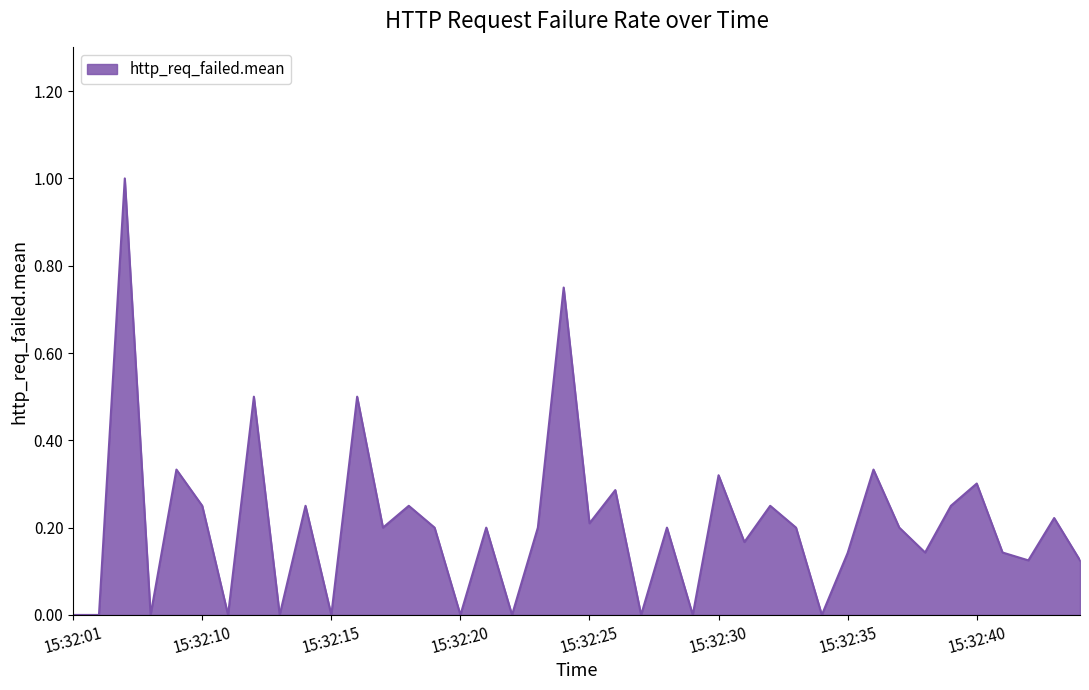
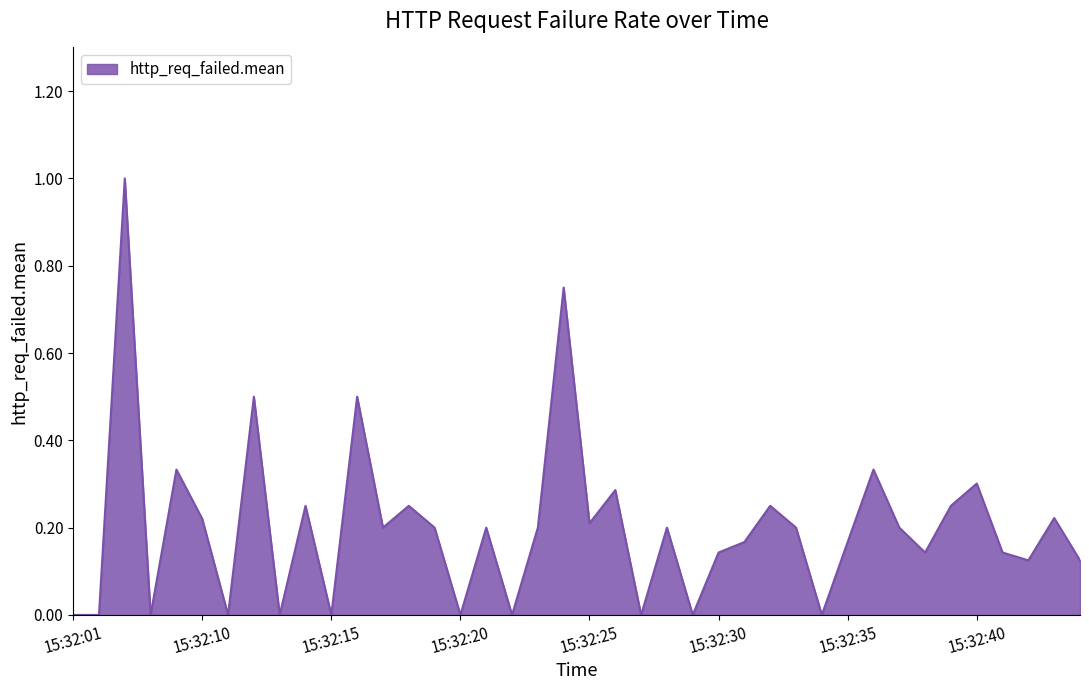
15:32:10: 0.25 -> 0.22
15:32:30: 0.32 -> 0.14
15:32:35: 0.14 -> 0.17
